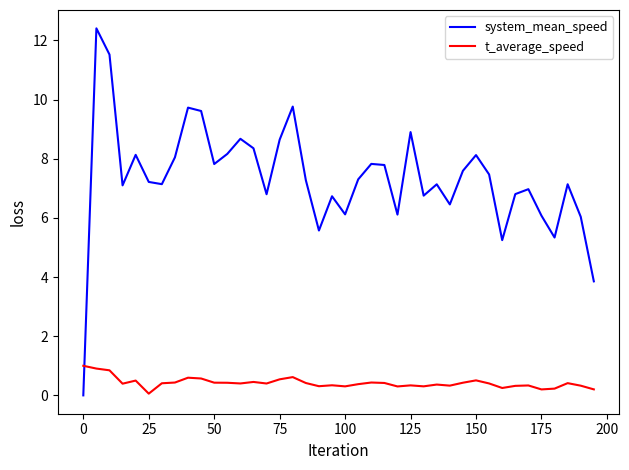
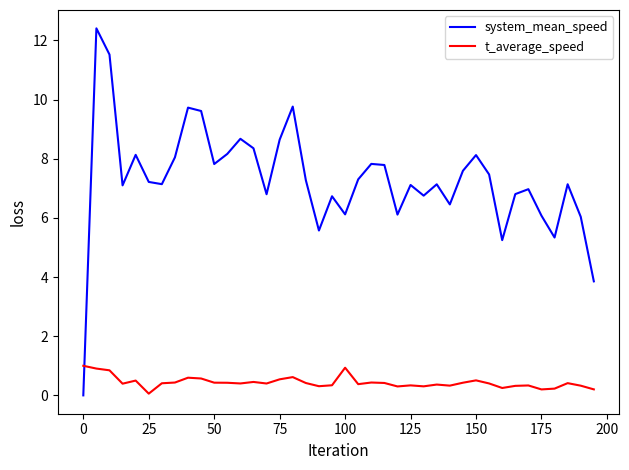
t_average_speed, 100: 0.3 -> 0.9
system_mean_speed, 125: 8.9 -> 7.1
